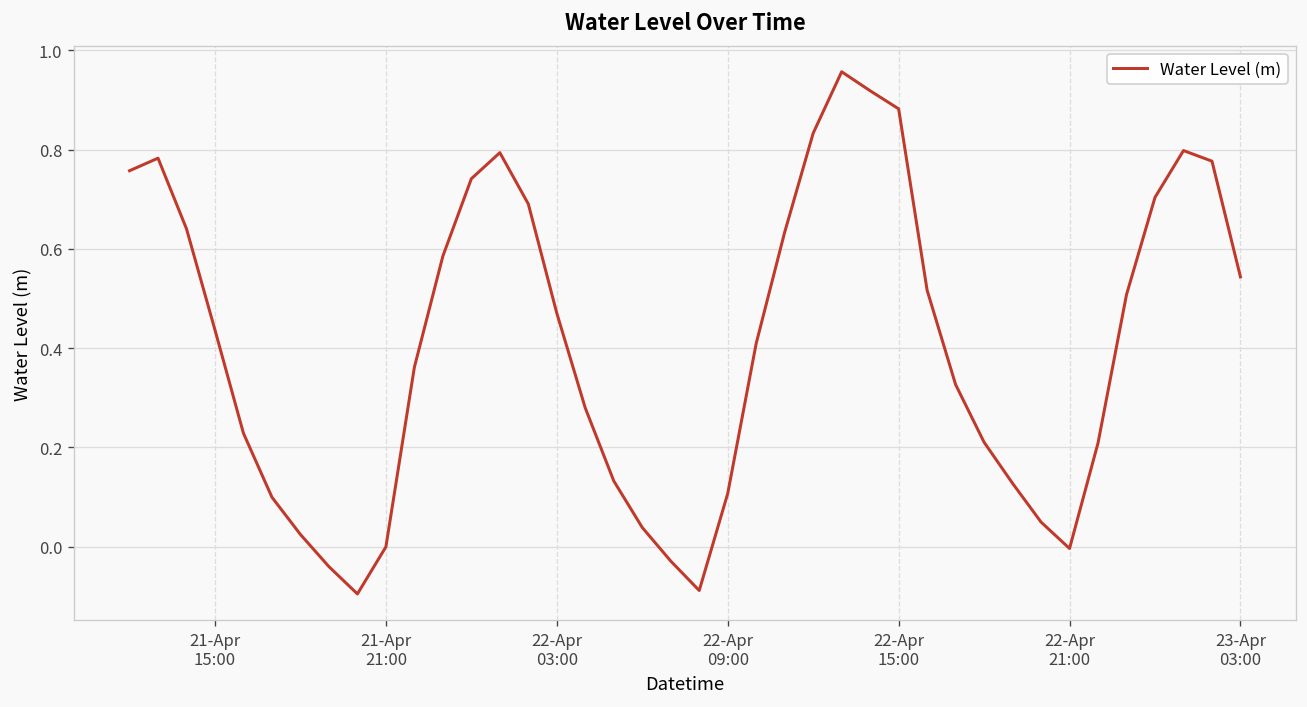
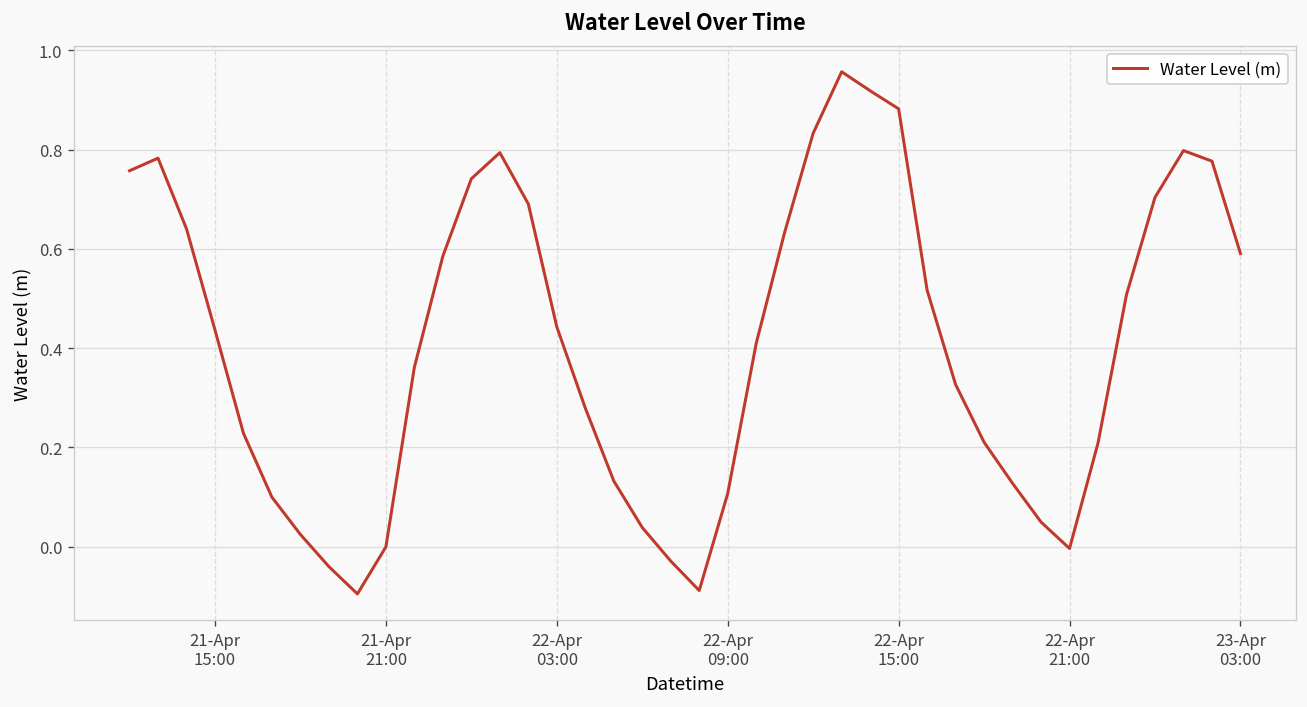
22-Apr 03:00: 0.47 -> 0.44
23-Apr 03:00: 0.54 -> 0.59
